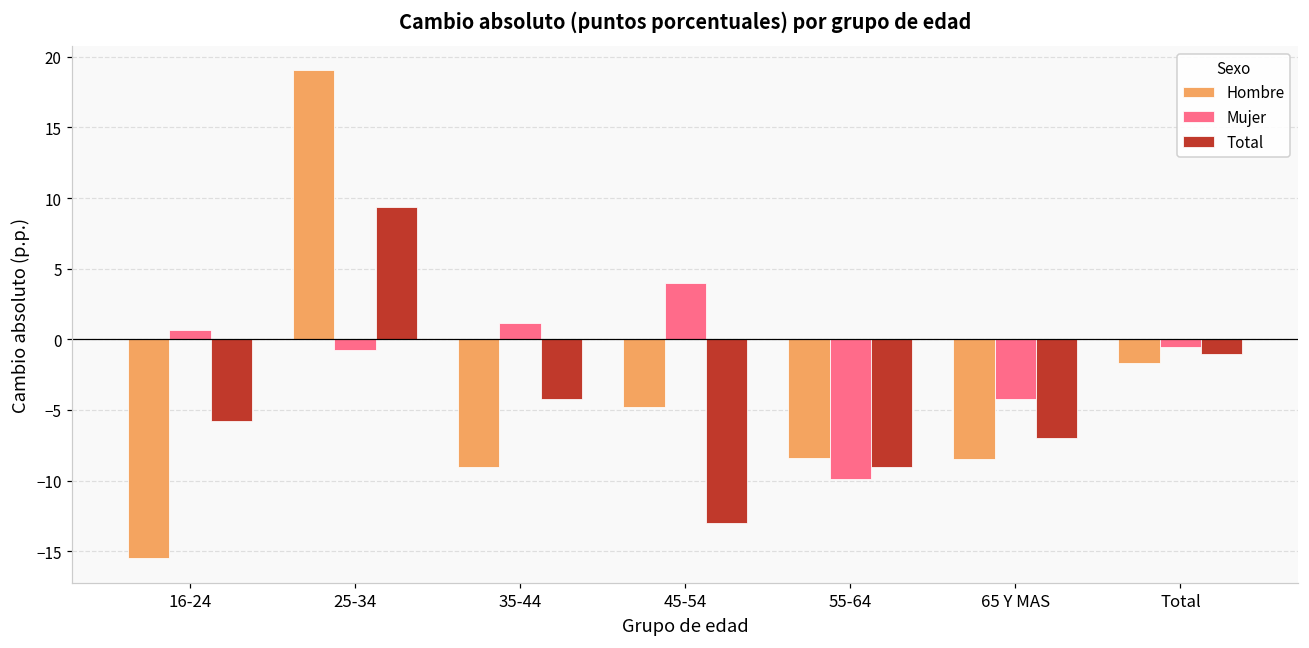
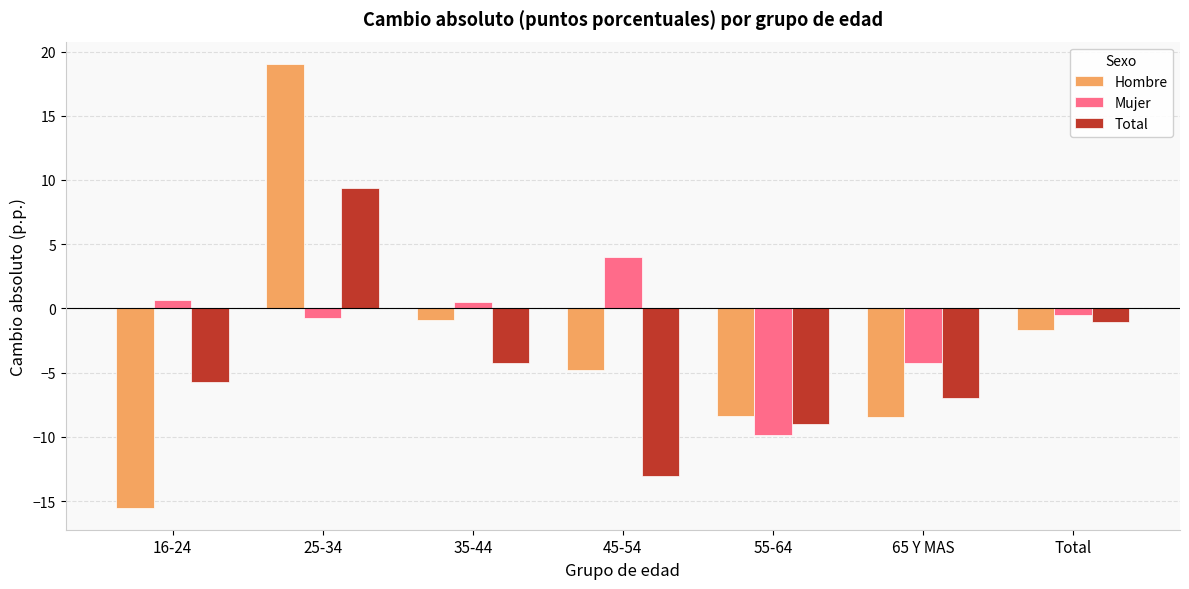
Hombre, 35-44: -9.0 -> -0.9
Mujer, 35-44: 1.1 -> 0.5
